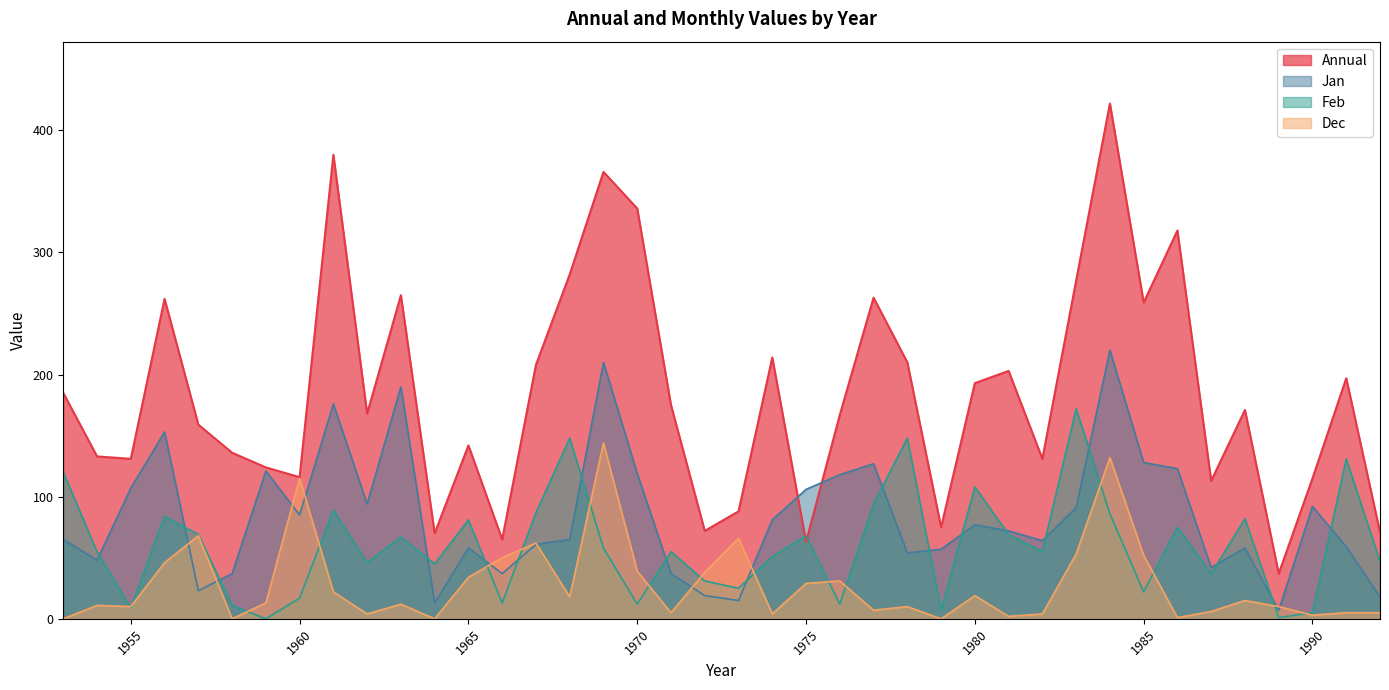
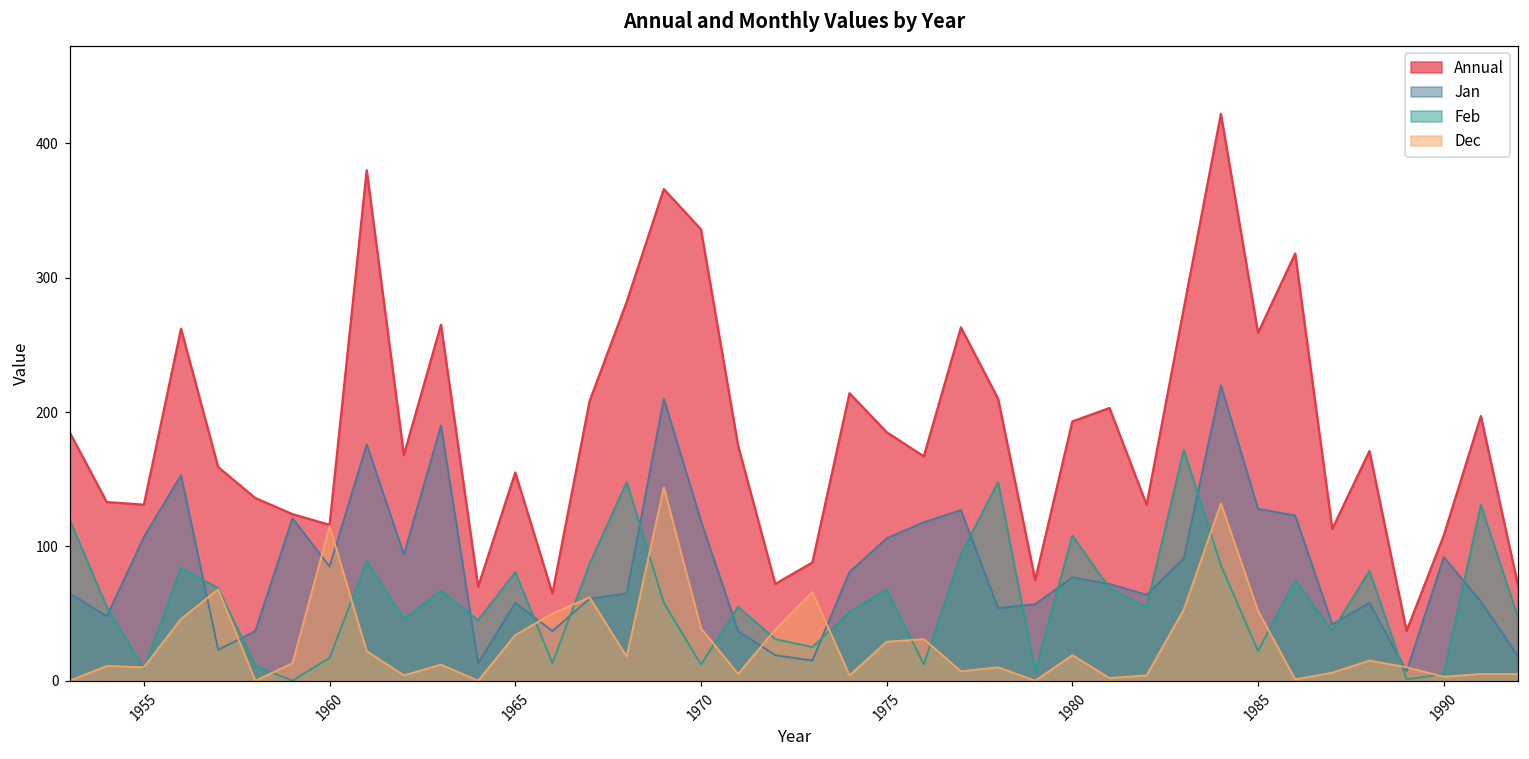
Annual, 1965: 142 -> 155
Annual, 1975: 63 -> 185
Annual, 1990: 115 -> 108
